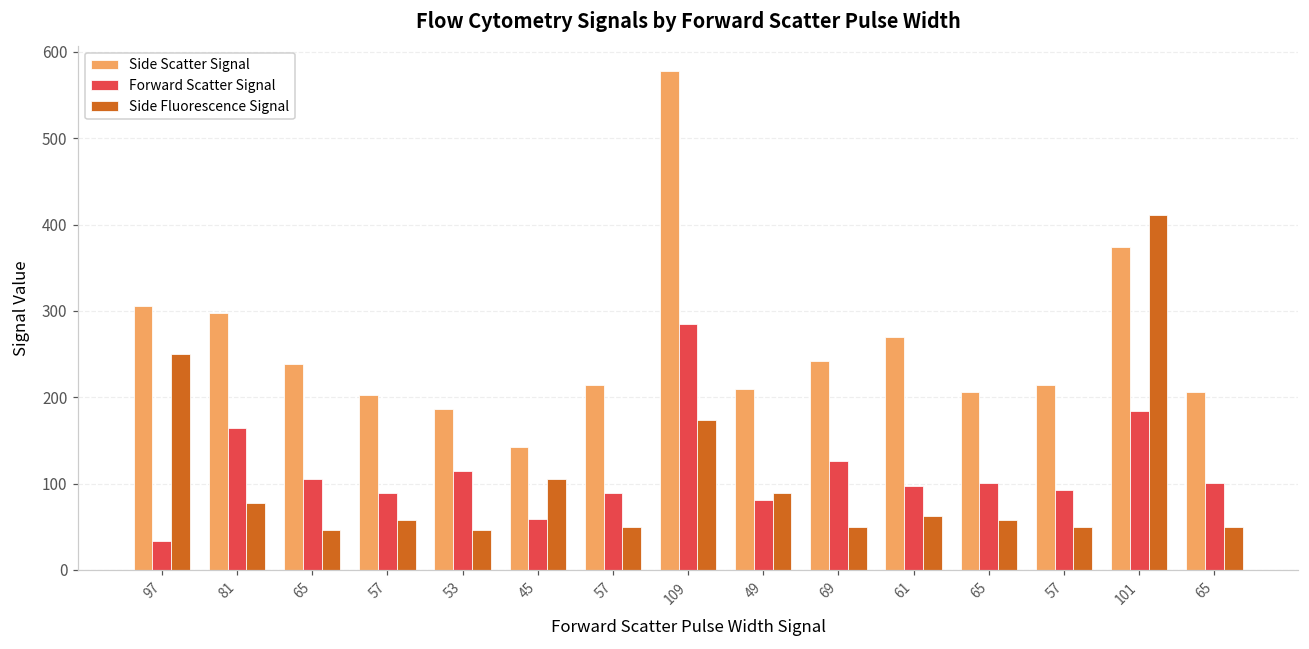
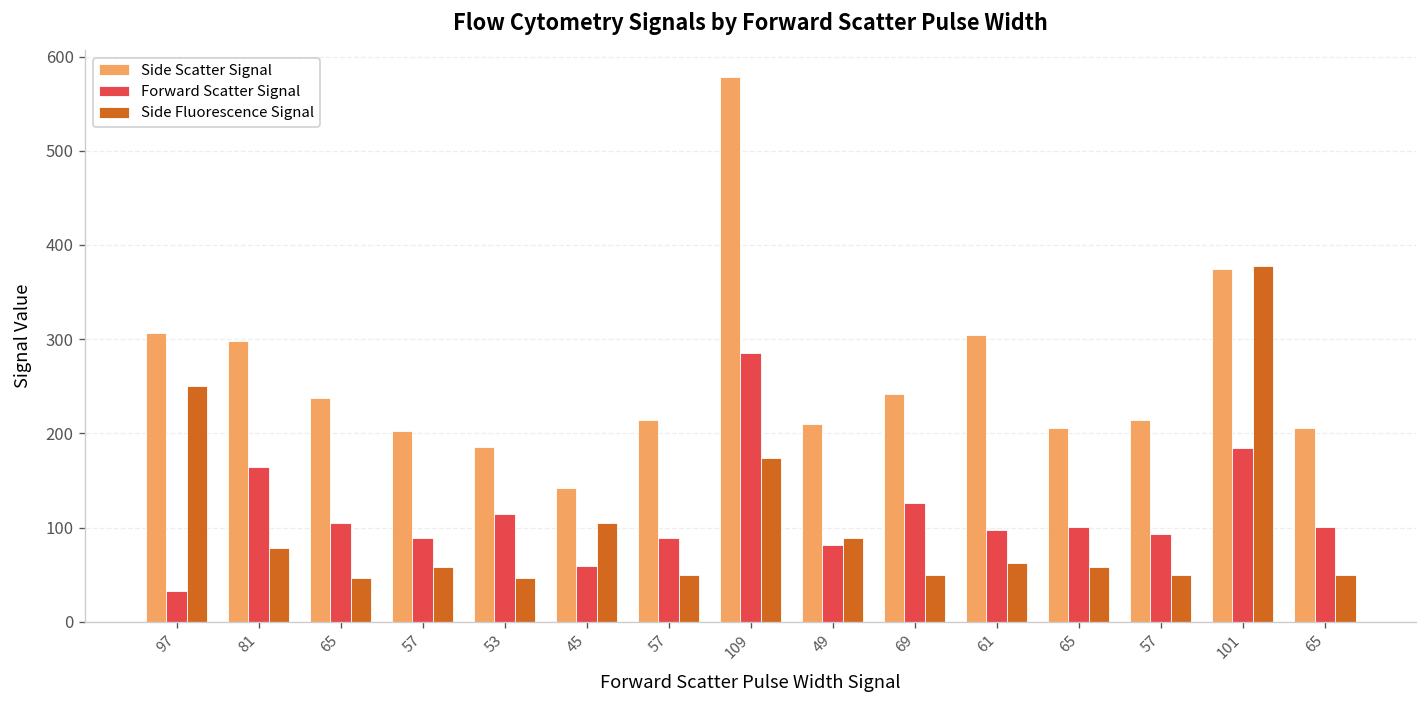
Side Scatter Signal, 61: 270 -> 300
Side Fluorescence Signal, 101: 410 -> 380
